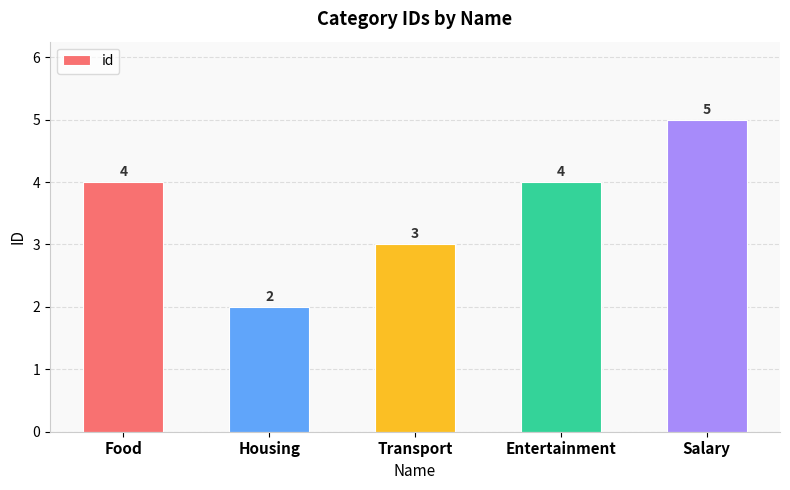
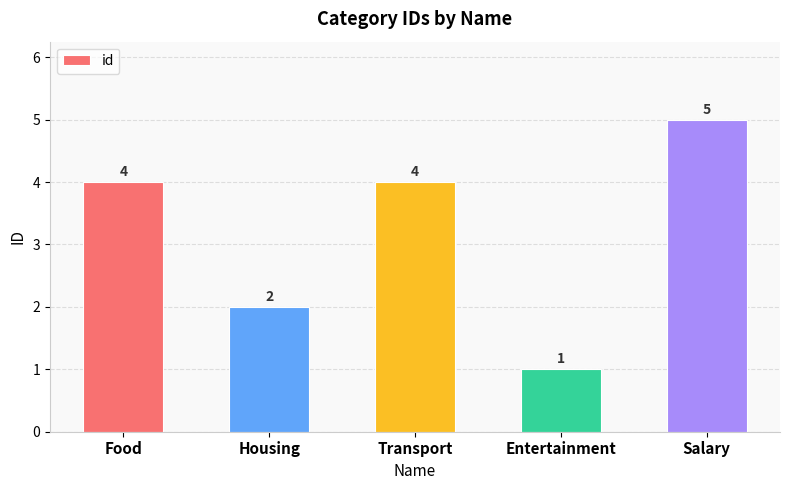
Transport: 3 -> 4
Entertainment: 4 -> 1
